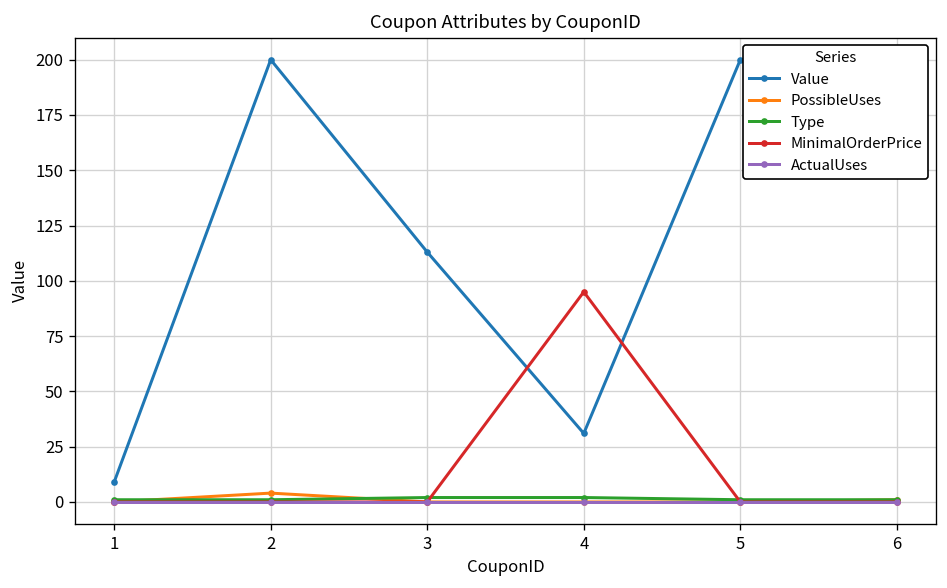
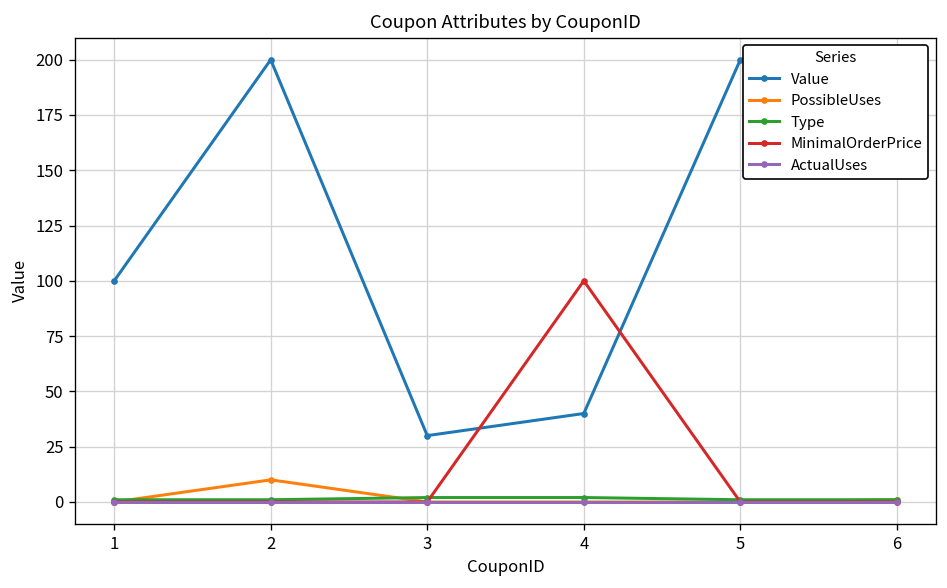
Value, 1: 9 -> 100
PossibleUses, 2: 4 -> 10
Value, 3: 113 -> 30
Value, 4: 31 -> 40
MinimalOrderPrice, 4: 95 -> 100
